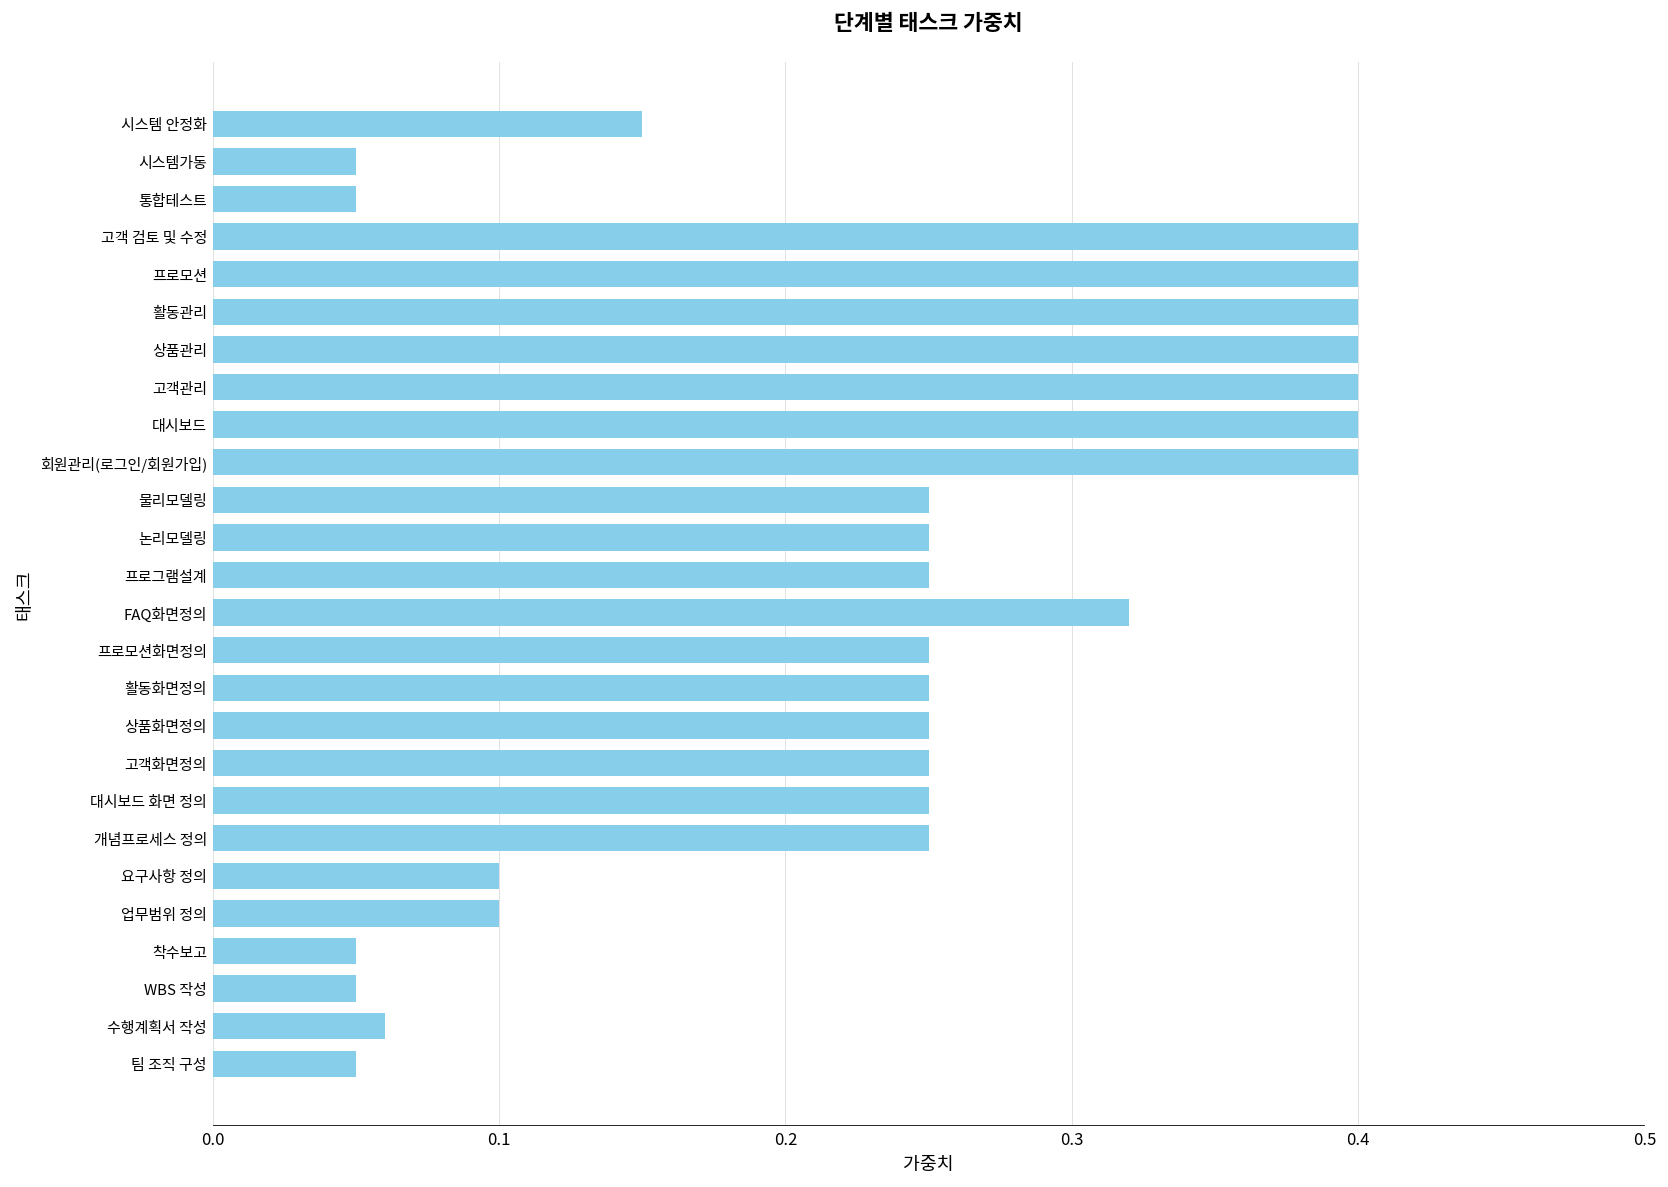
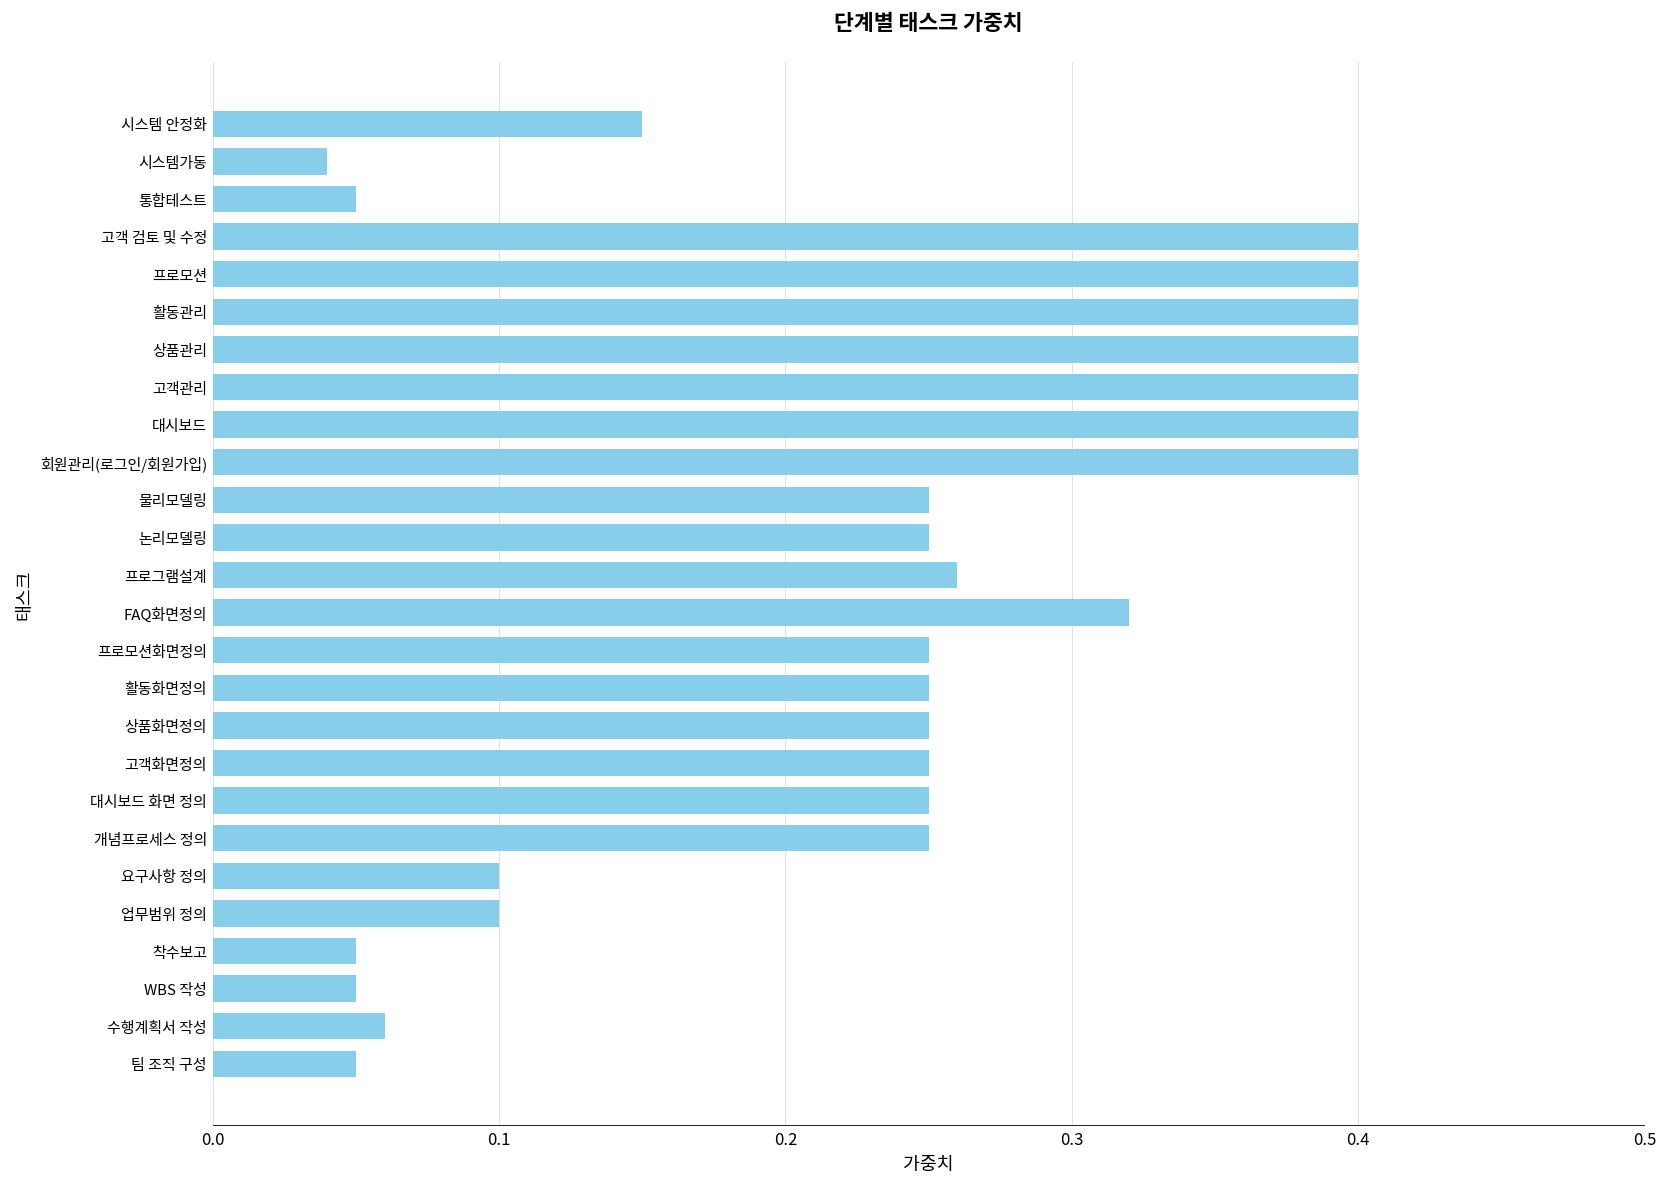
시스템가동: 0.05 -> 0.04
프로그램설계: 0.25 -> 0.26
